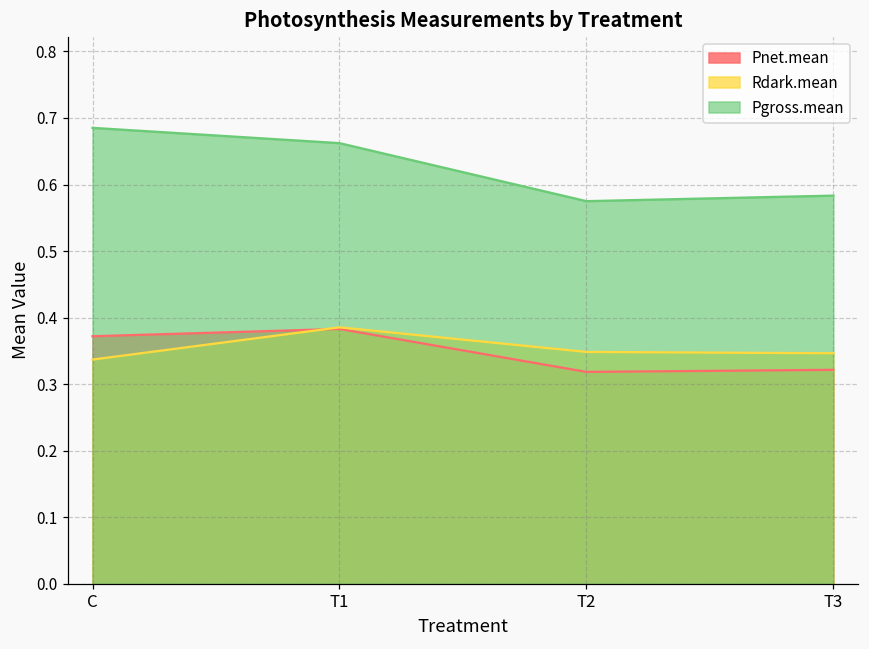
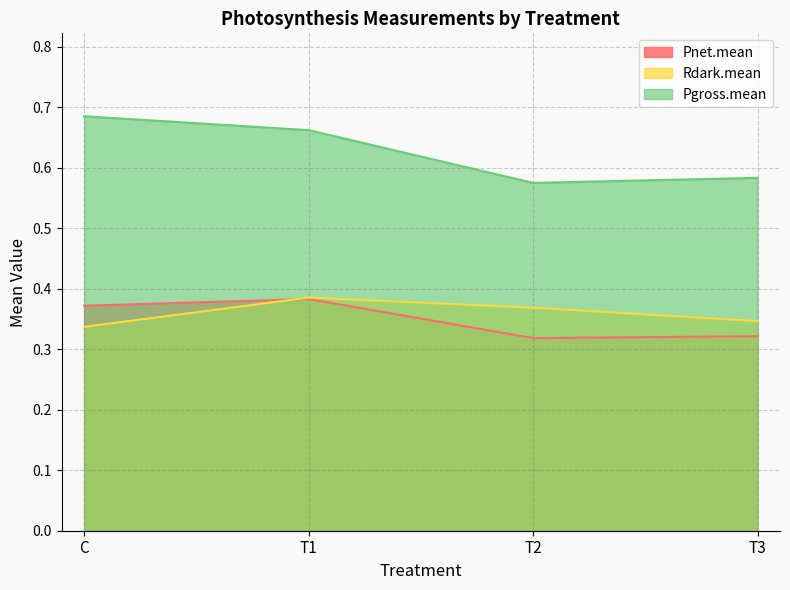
Rdark.mean, T2: 0.35 -> 0.37
